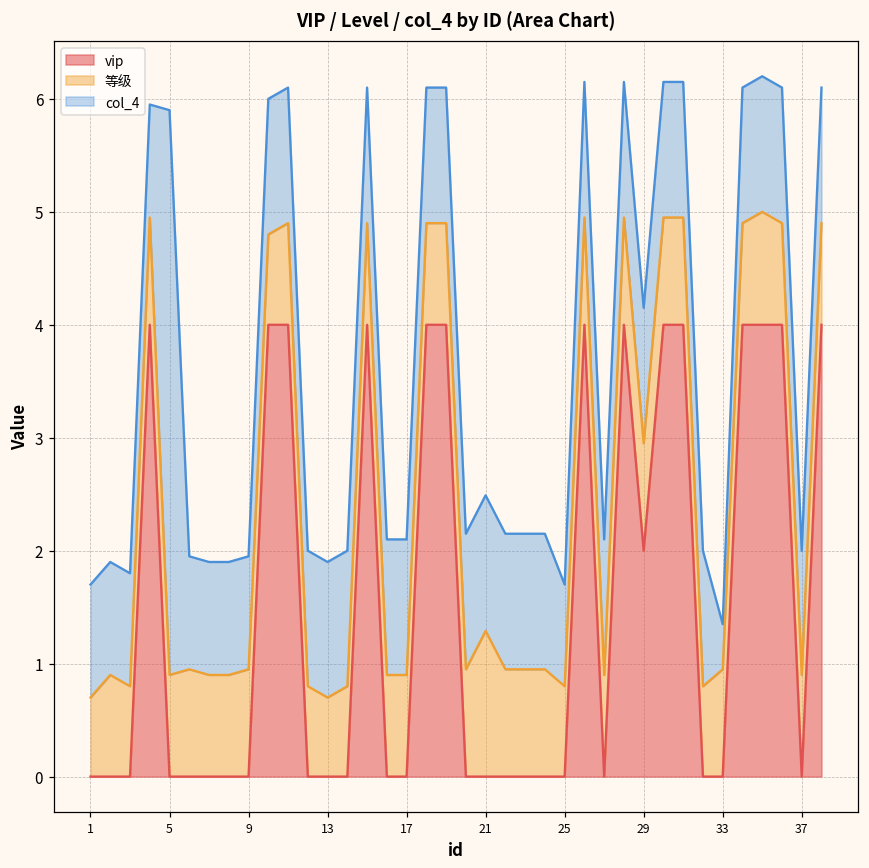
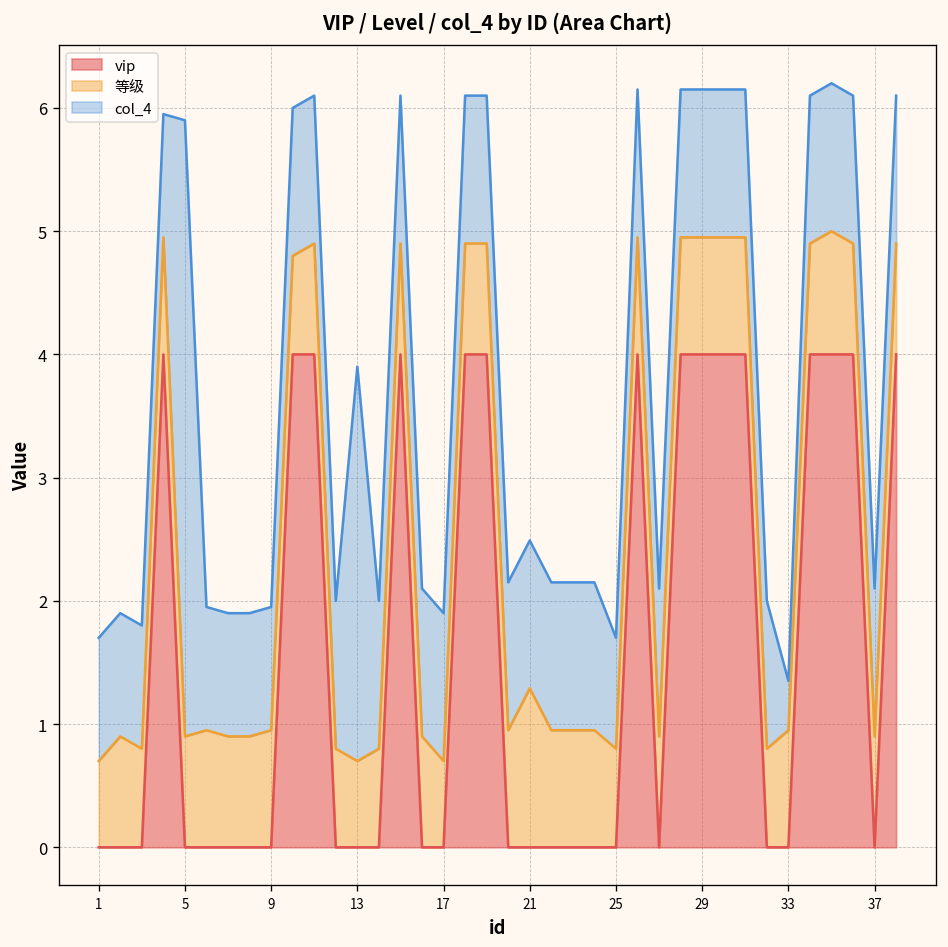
col_4, 13: 1.2 -> 3.2
等级, 17: 0.9 -> 0.7
vip, 29: 2 -> 4
col_4, 37: 1.1 -> 1.2
